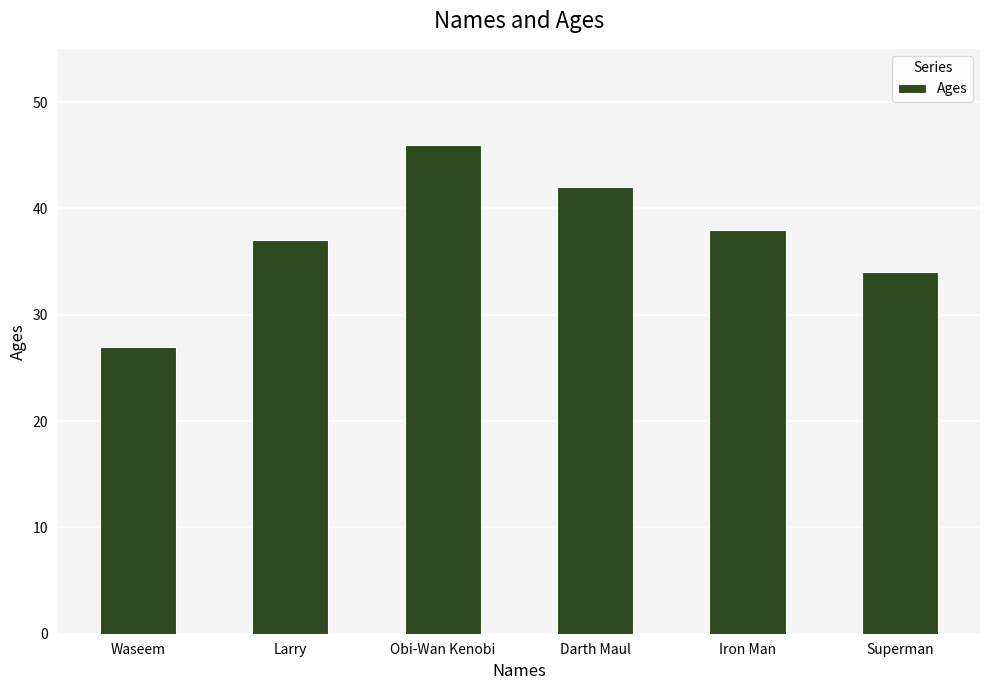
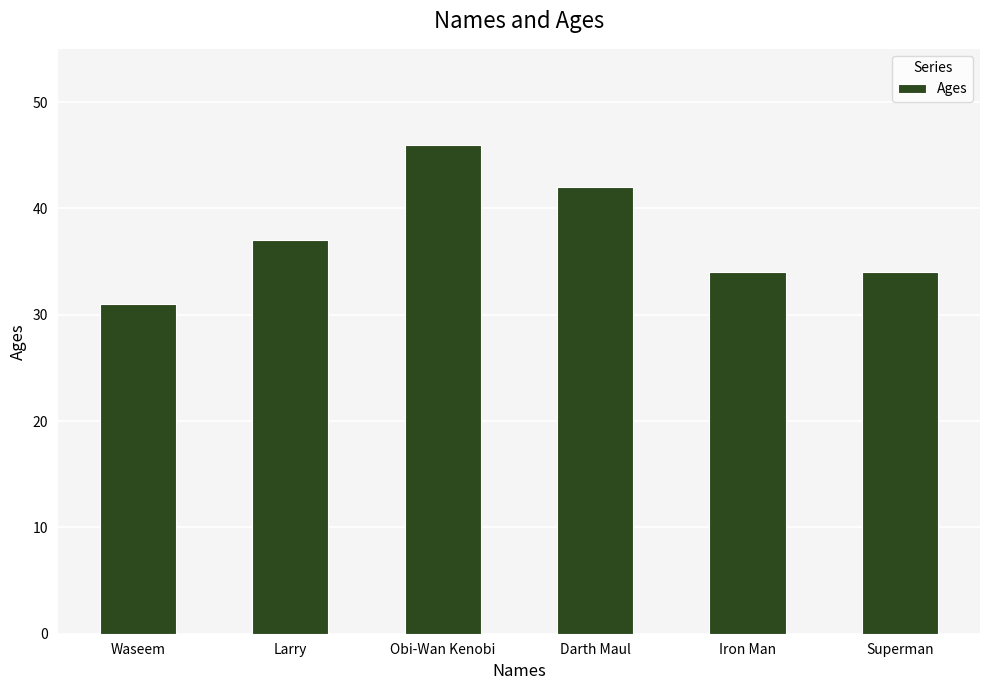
Waseem: 27 -> 31
Iron Man: 38 -> 34
